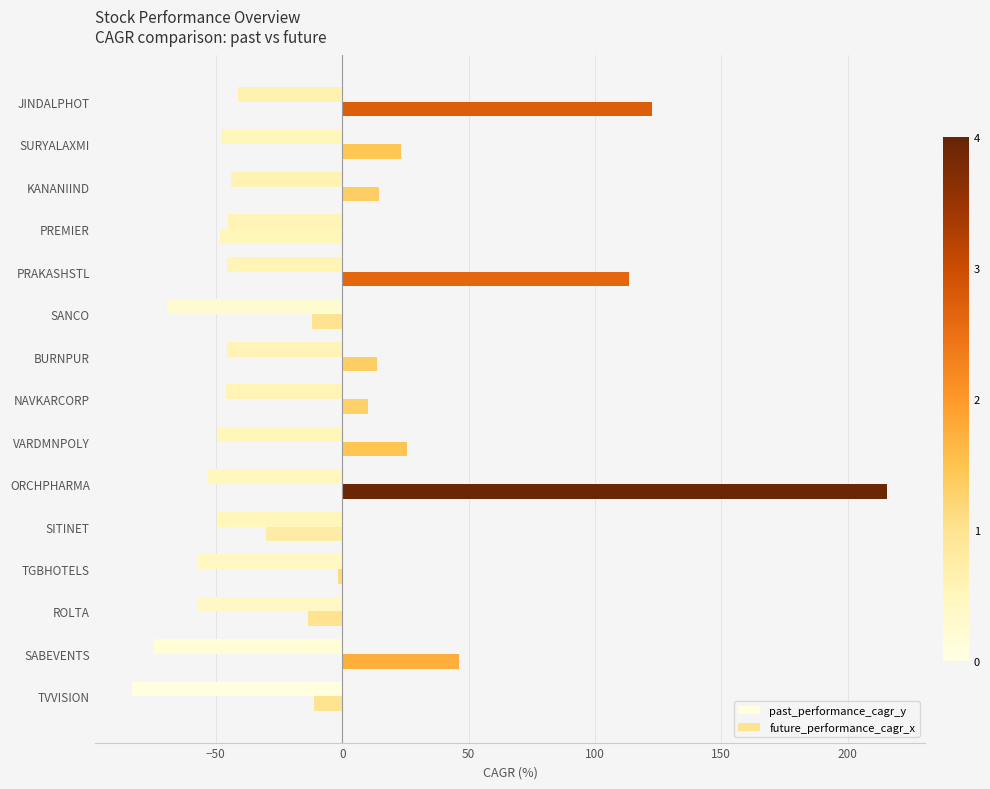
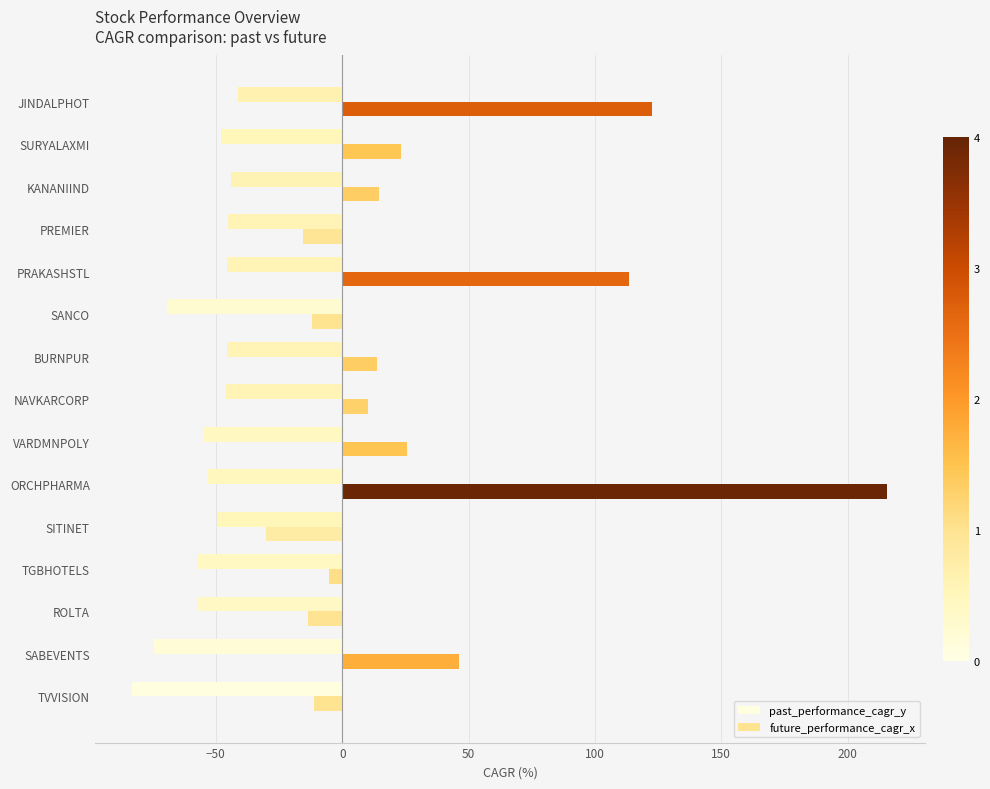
future_performance_cagr_x, PREMIER: -49 -> -16
past_performance_cagr_y, VARDMNPOLY: -50 -> -55
future_performance_cagr_x, TGBHOTELS: -2 -> -5
